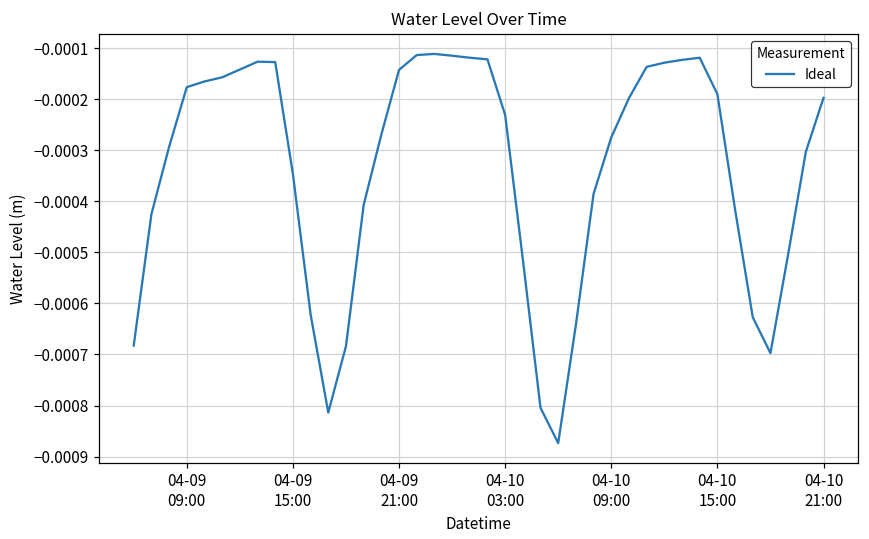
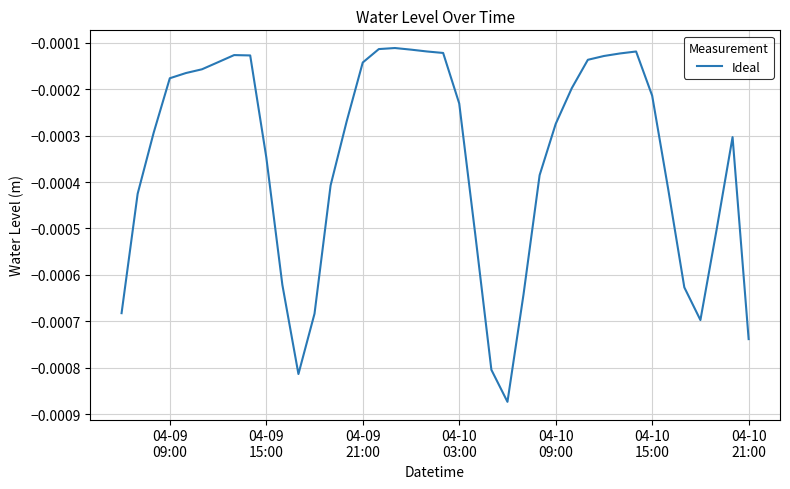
04-10 15:00: -0.00019 -> -0.00021
04-10 21:00: -0.00020 -> -0.00074
